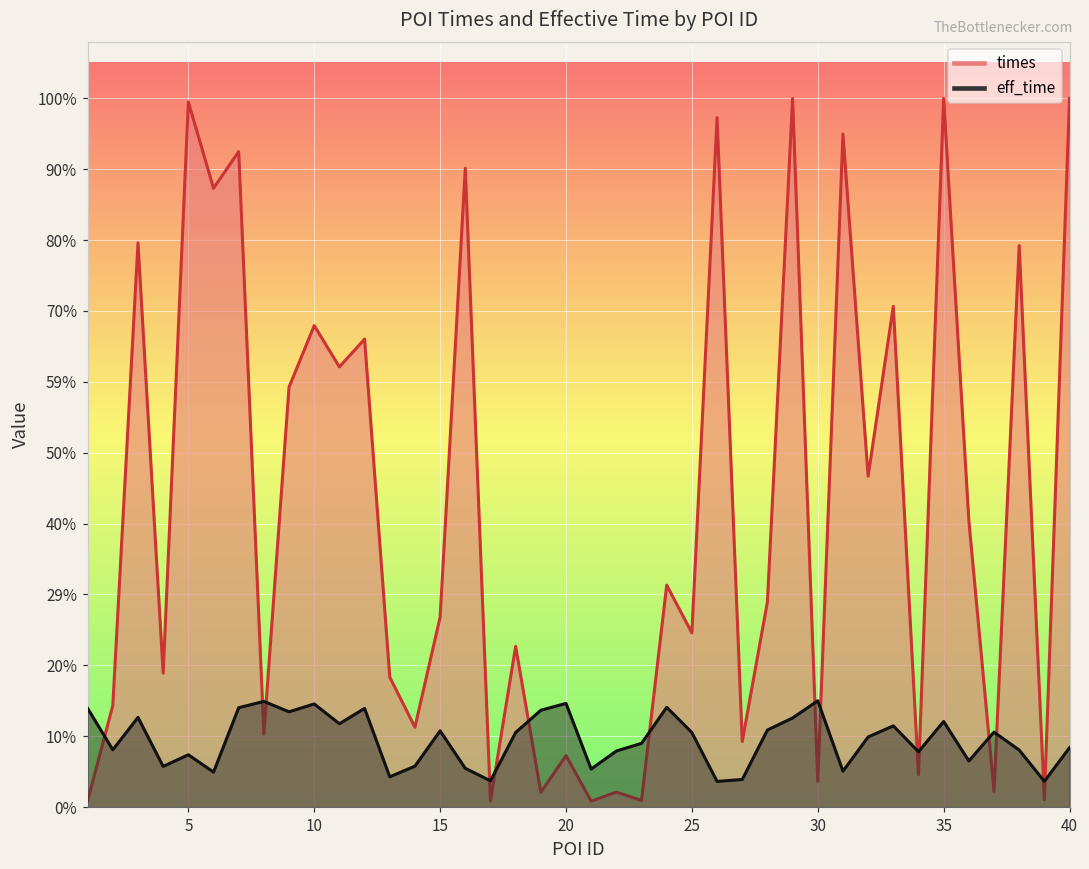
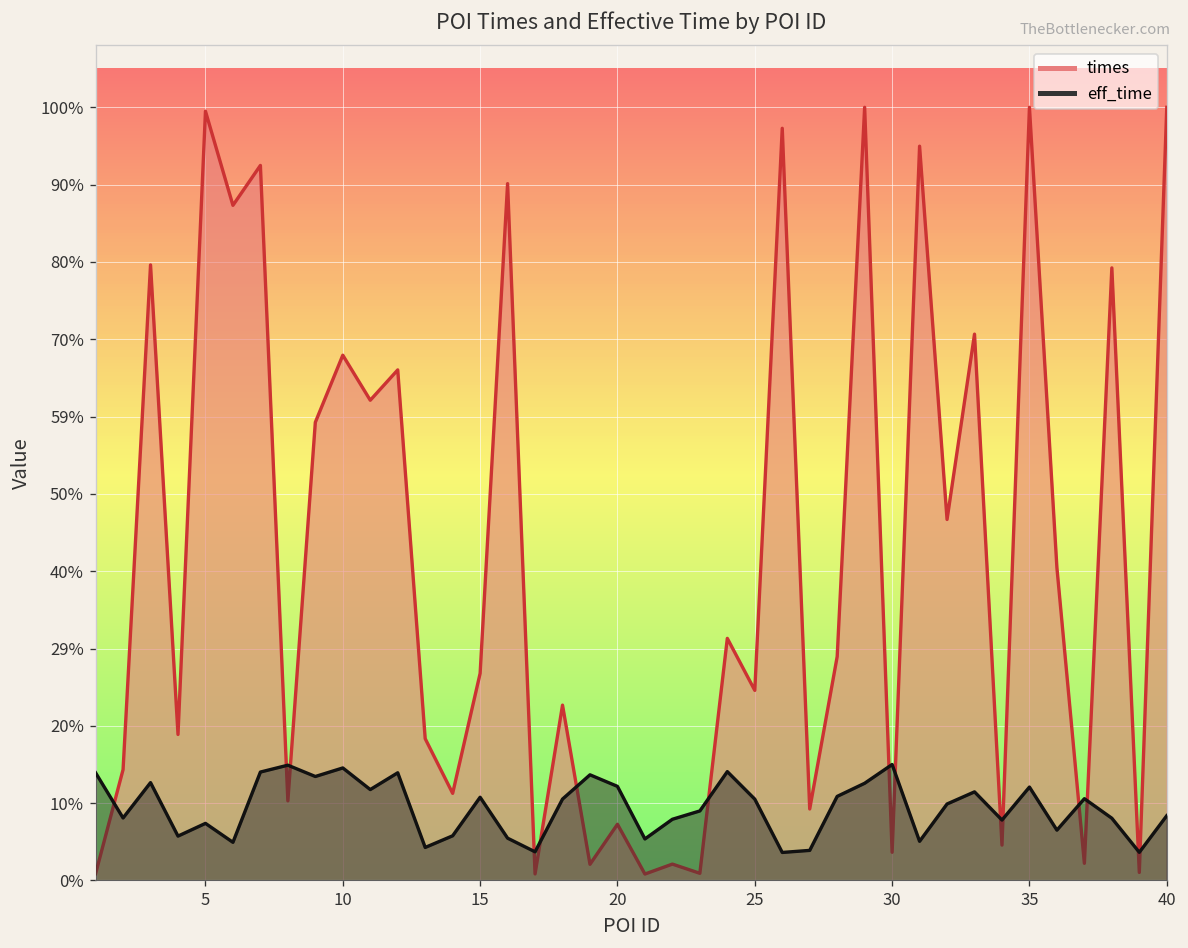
eff_time, 20: 15% -> 12%
